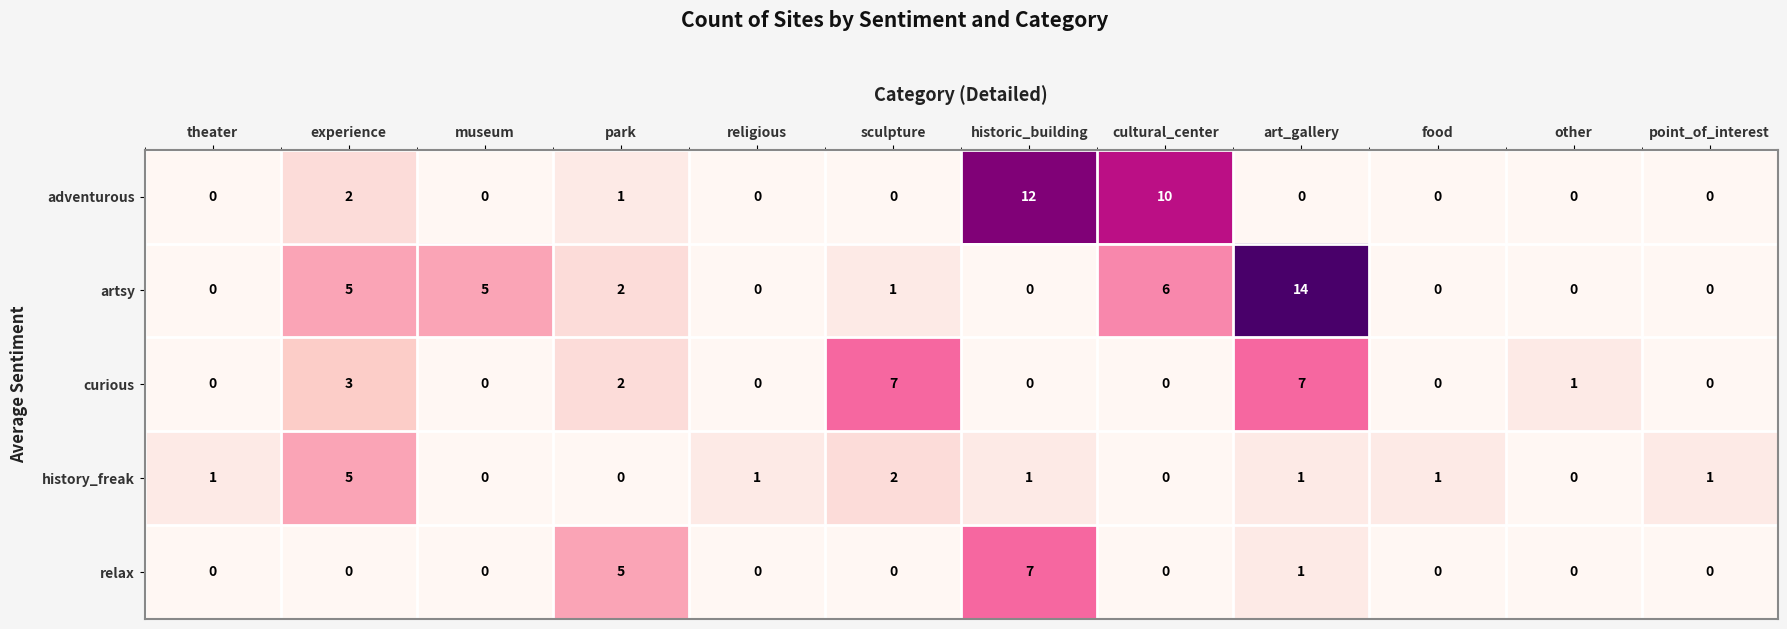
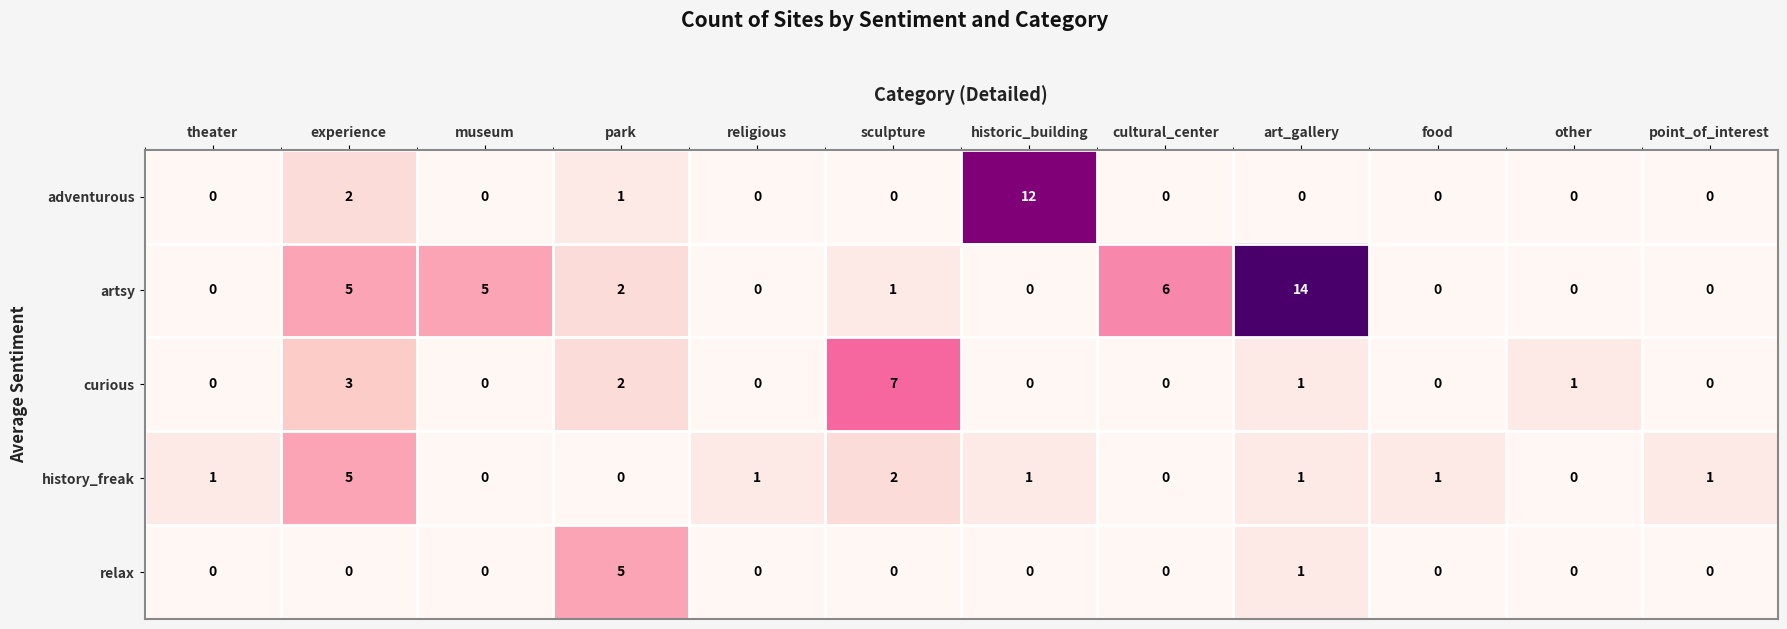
adventurous, cultural_center: 10 -> 0
curious, art_gallery: 7 -> 1
relax, historic_building: 7 -> 0
